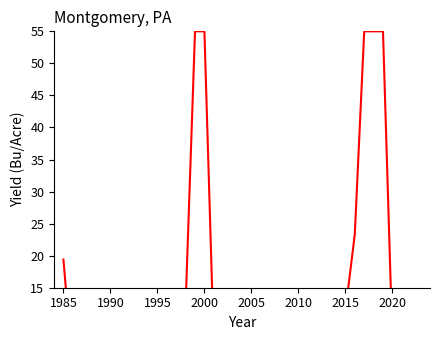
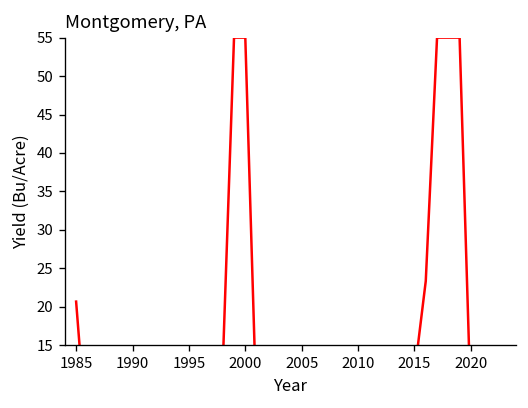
1985: 19 -> 21
